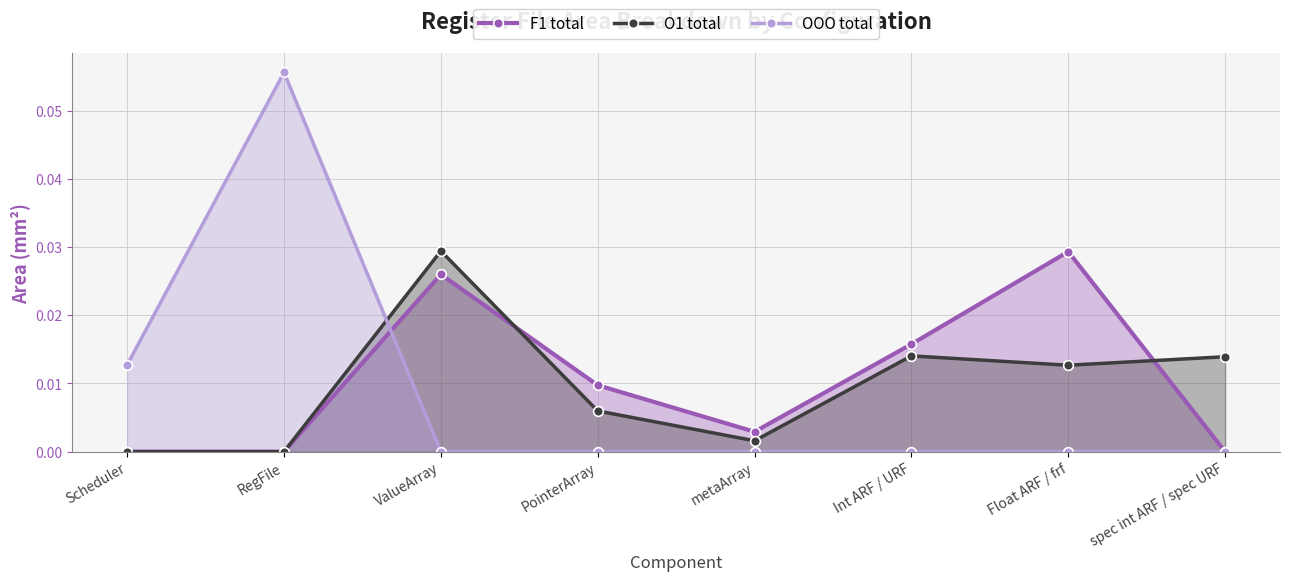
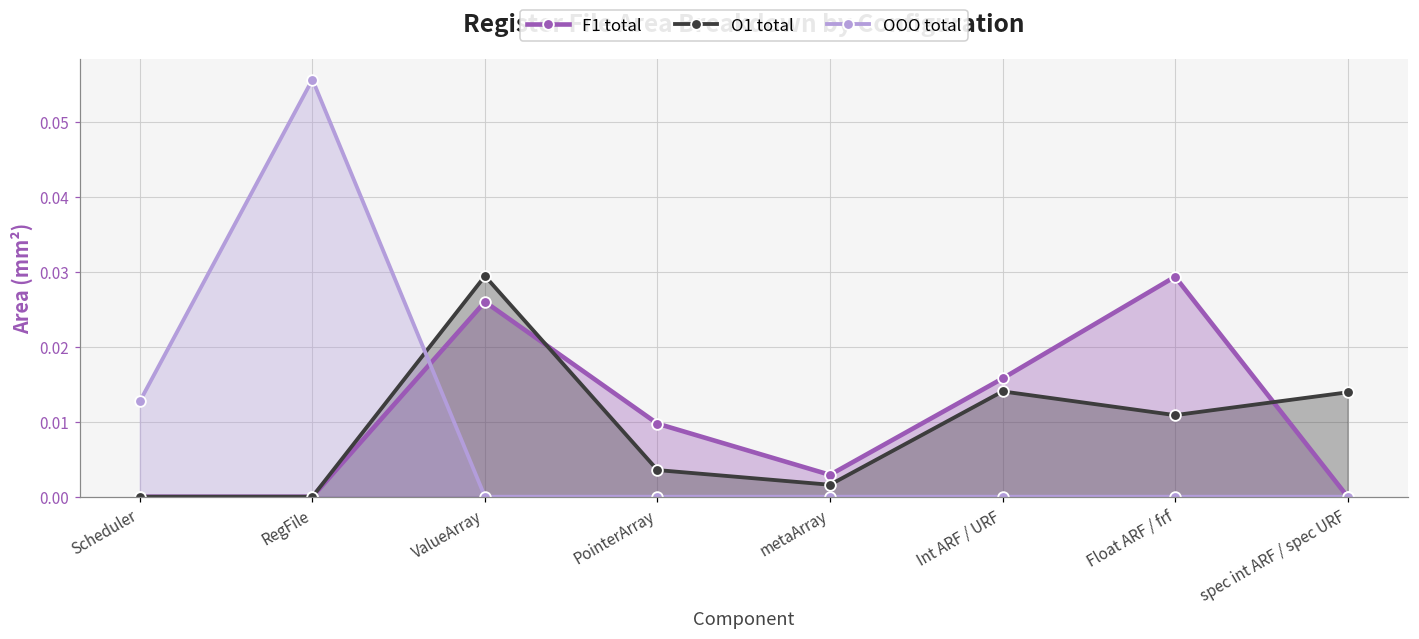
O1 total, PointerArray: 0.006 -> 0.004
O1 total, Float ARF / frf: 0.013 -> 0.011
